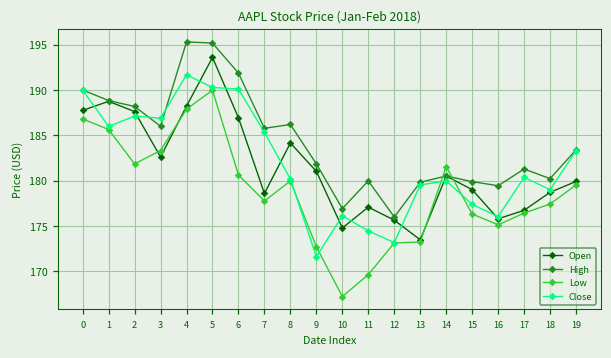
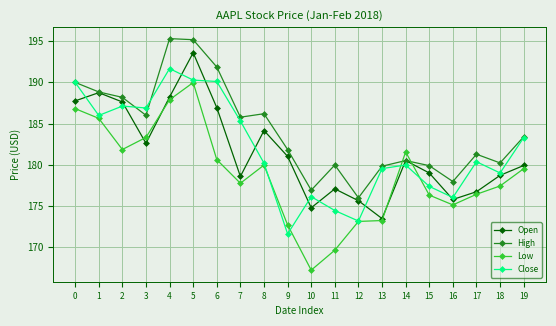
High, 16: 179 -> 178
